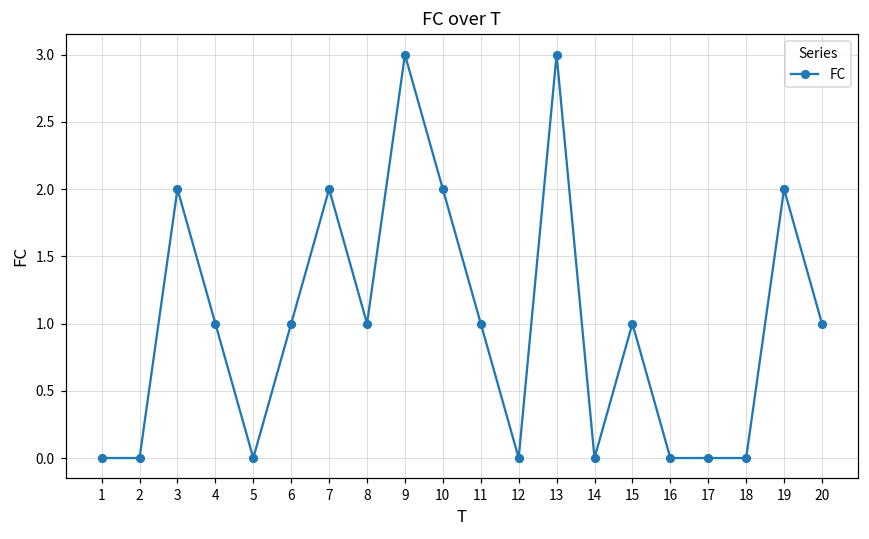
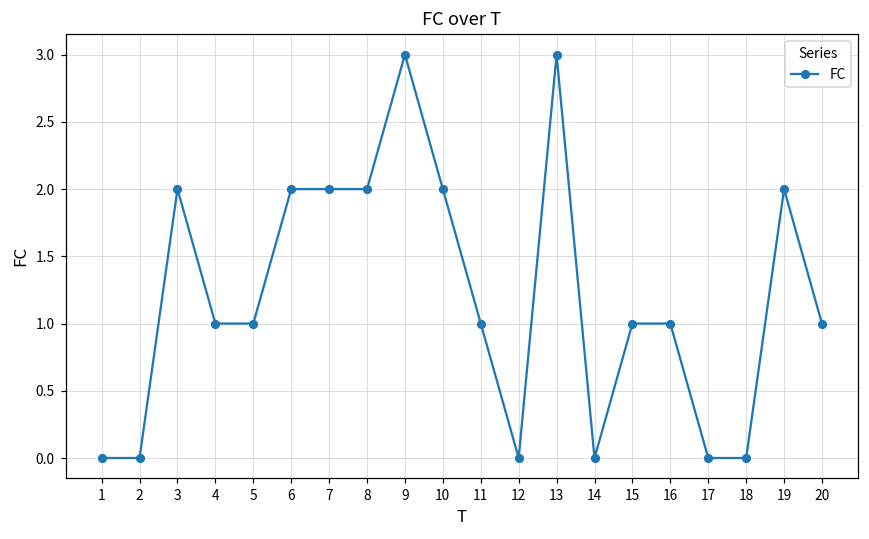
5: 0 -> 1
6: 1 -> 2
8: 1 -> 2
16: 0 -> 1
